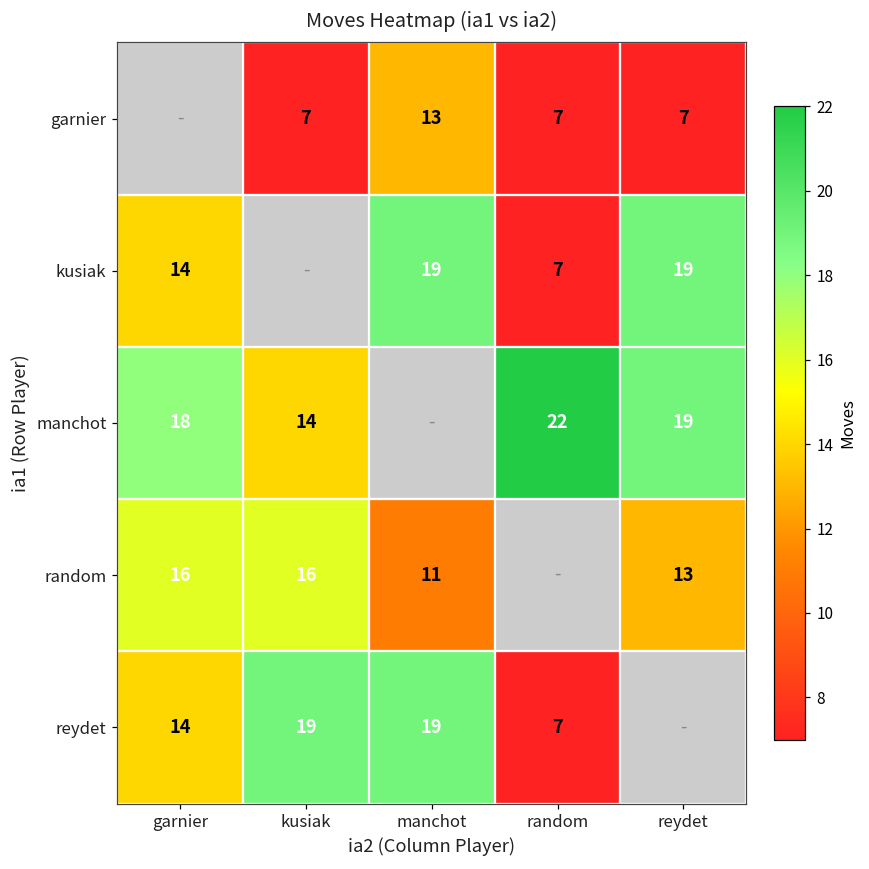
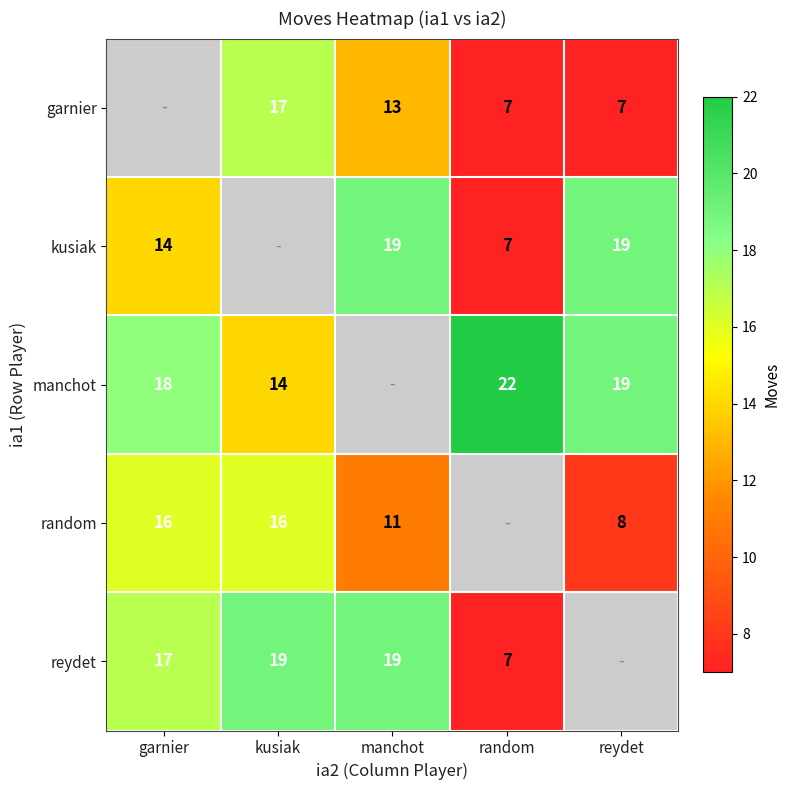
garnier, kusiak: 7 -> 17
random, reydet: 13 -> 8
reydet, garnier: 14 -> 17
